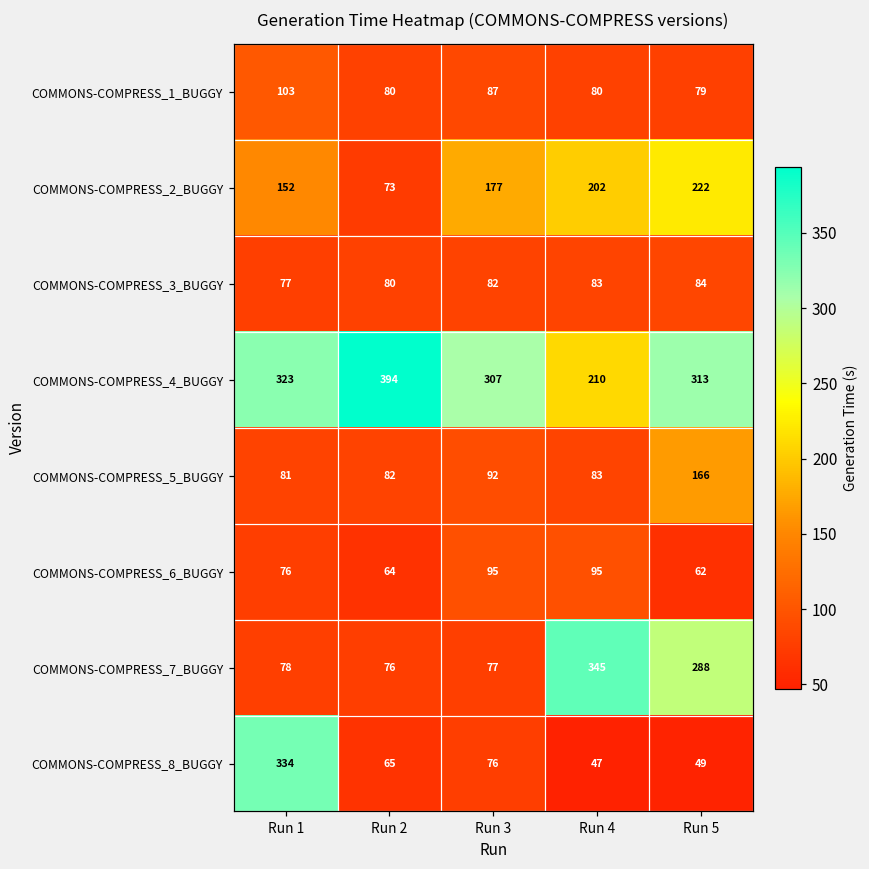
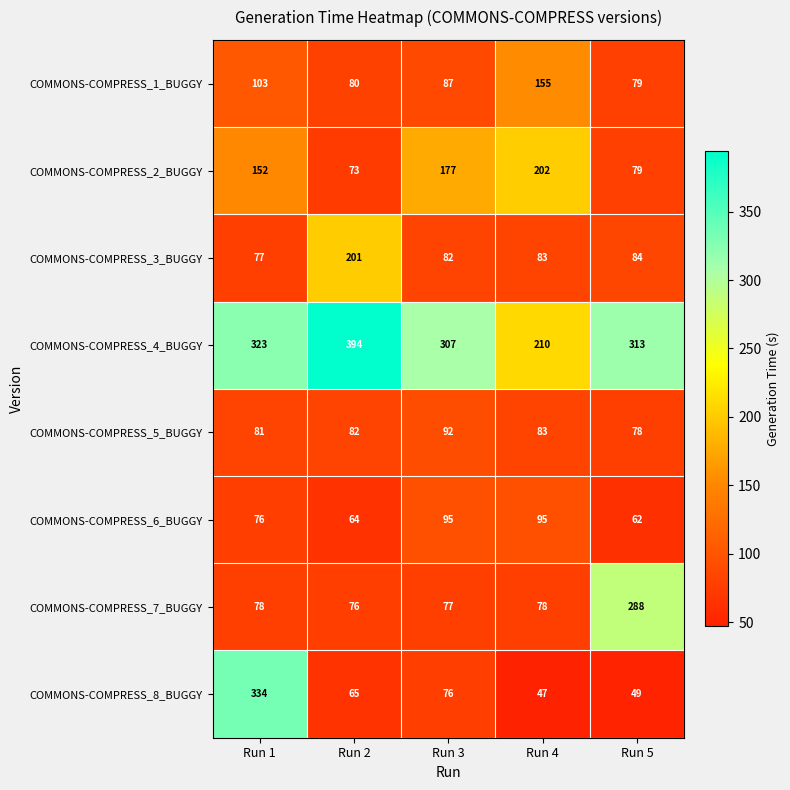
COMMONS-COMPRESS_1_BUGGY, Run 4: 80 -> 155
COMMONS-COMPRESS_2_BUGGY, Run 5: 222 -> 79
COMMONS-COMPRESS_3_BUGGY, Run 2: 80 -> 201
COMMONS-COMPRESS_5_BUGGY, Run 5: 166 -> 78
COMMONS-COMPRESS_7_BUGGY, Run 4: 345 -> 78
